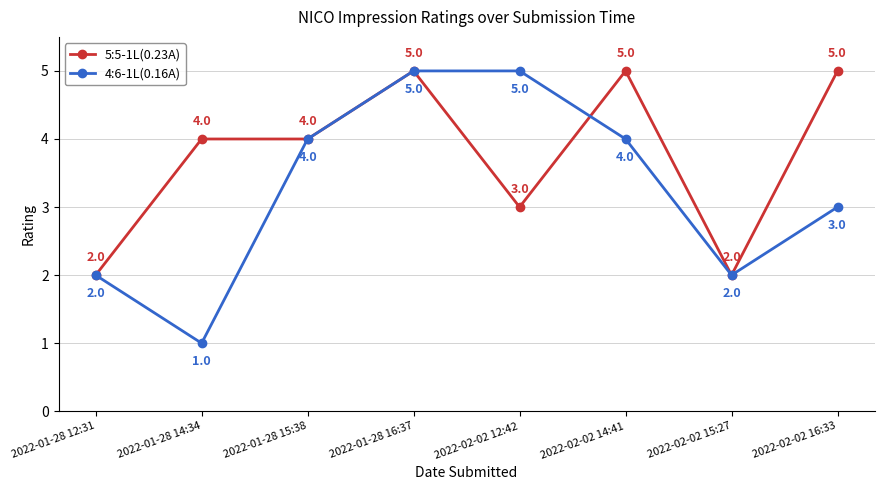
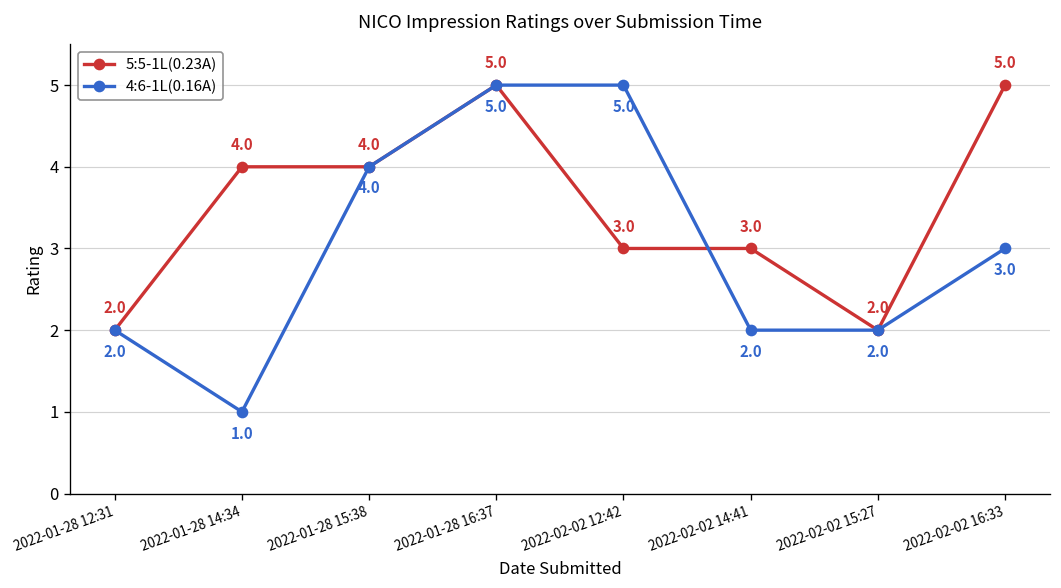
5:5-1L(0.23A), 2022-02-02 14:41: 5.0 -> 3.0
4:6-1L(0.16A), 2022-02-02 14:41: 4.0 -> 2.0
